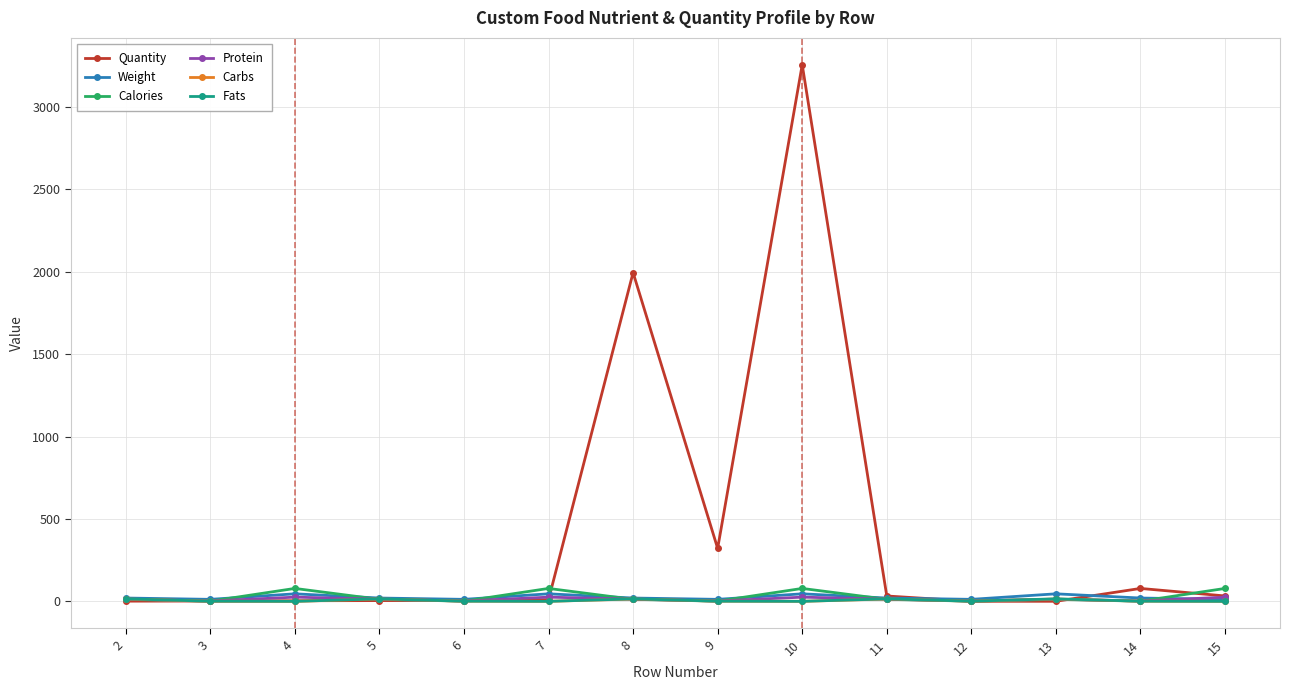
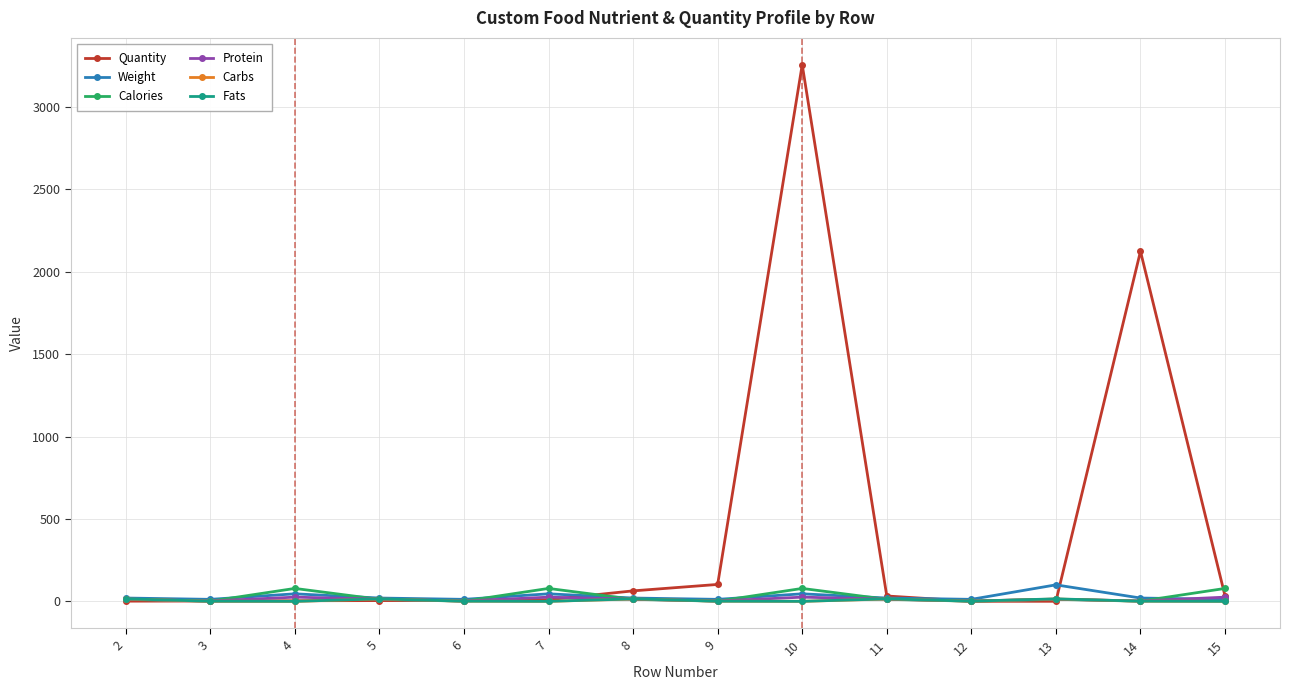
Quantity, 8: 1990 -> 60
Quantity, 9: 320 -> 100
Weight, 13: 50 -> 100
Quantity, 14: 80 -> 2120
